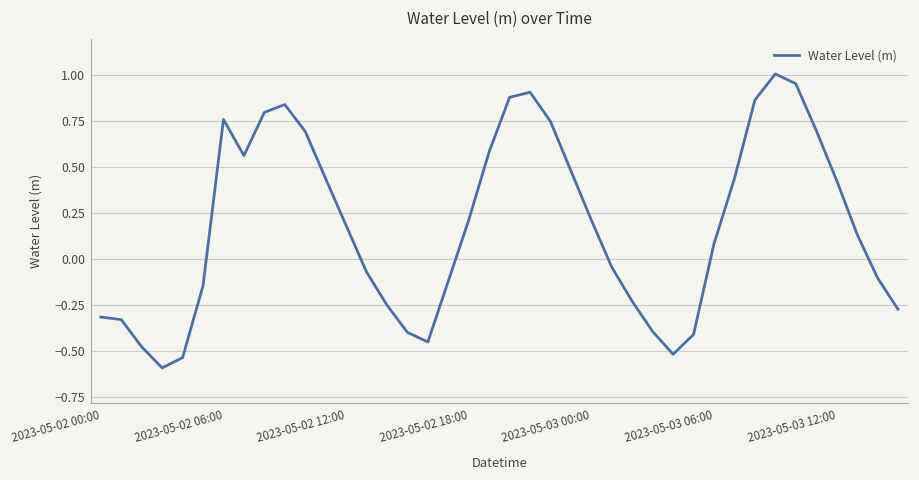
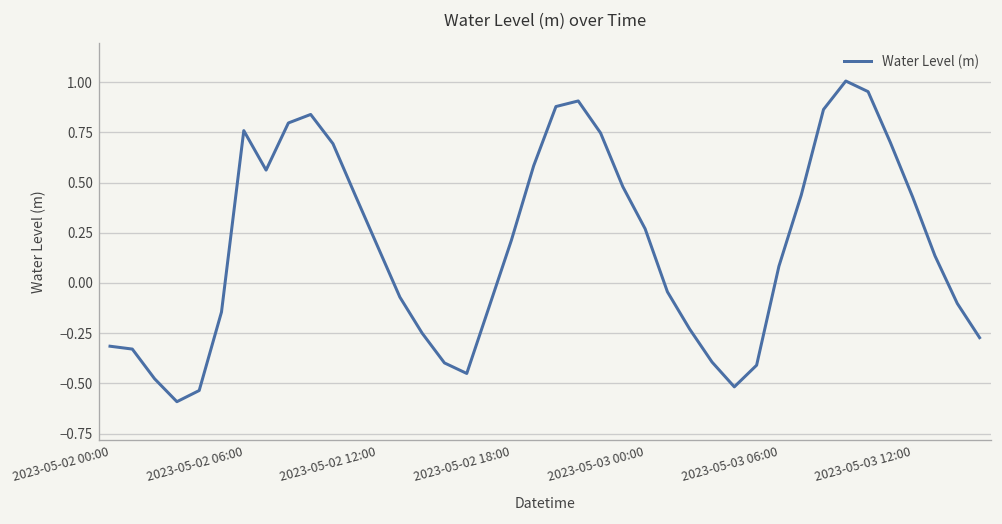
2023-05-03 00:00: 0.21 -> 0.27
